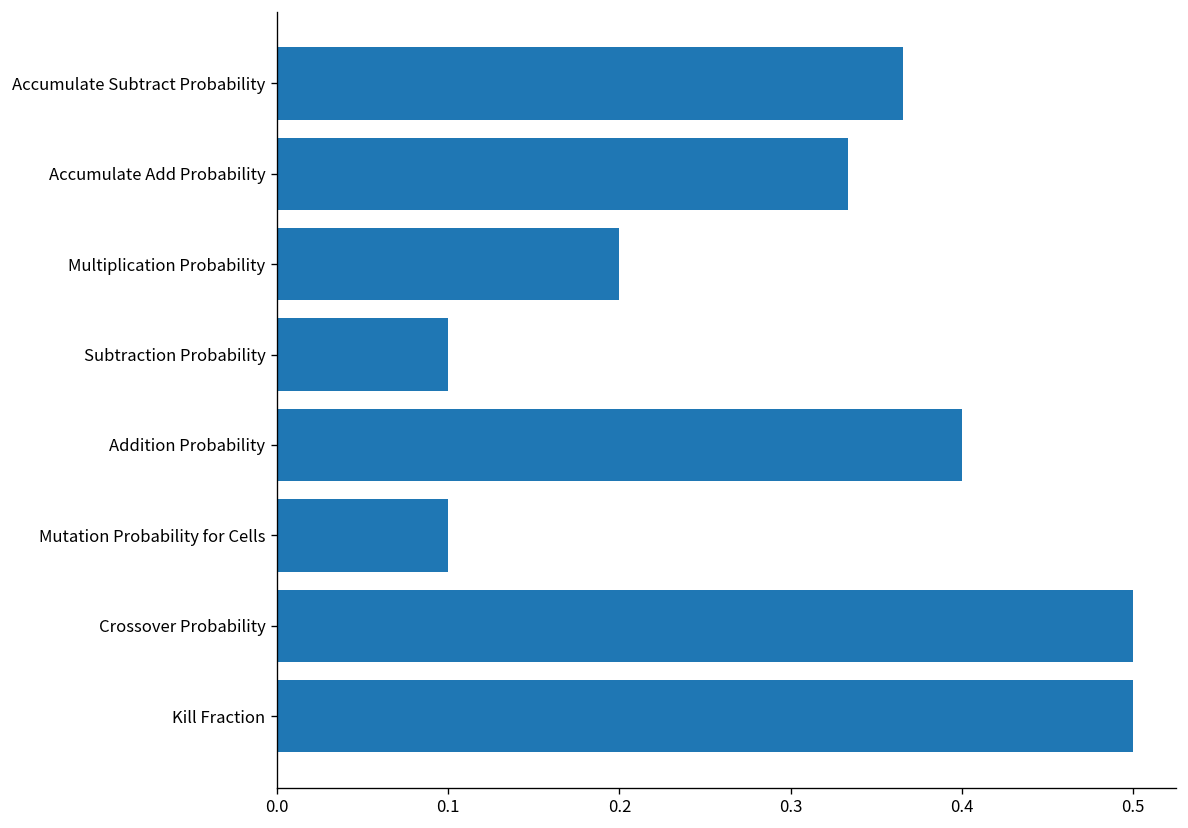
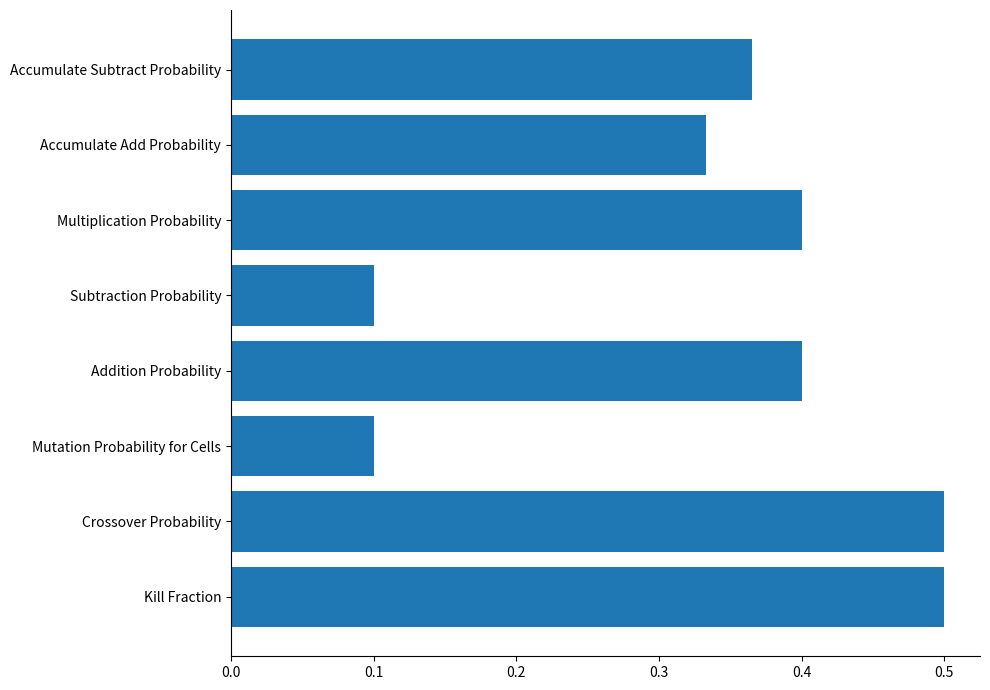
Multiplication Probability: 0.2 -> 0.4
